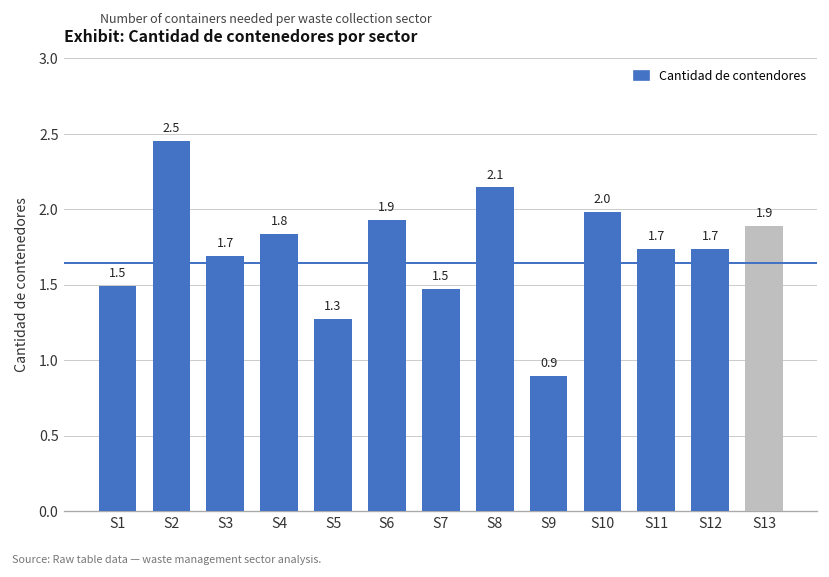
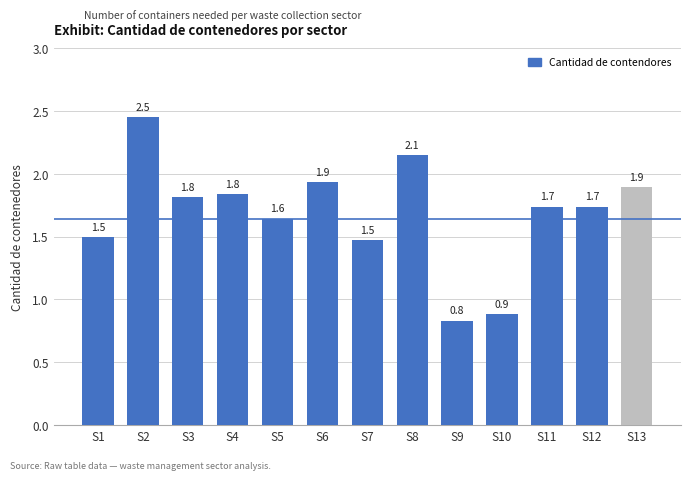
S3: 1.7 -> 1.8
S5: 1.3 -> 1.6
S9: 0.9 -> 0.8
S10: 2.0 -> 0.9
